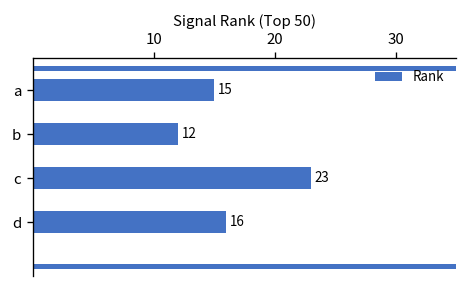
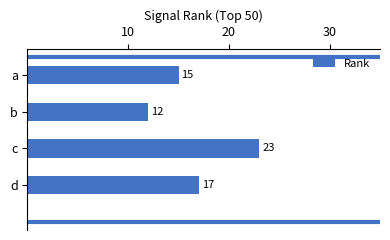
d: 16 -> 17
